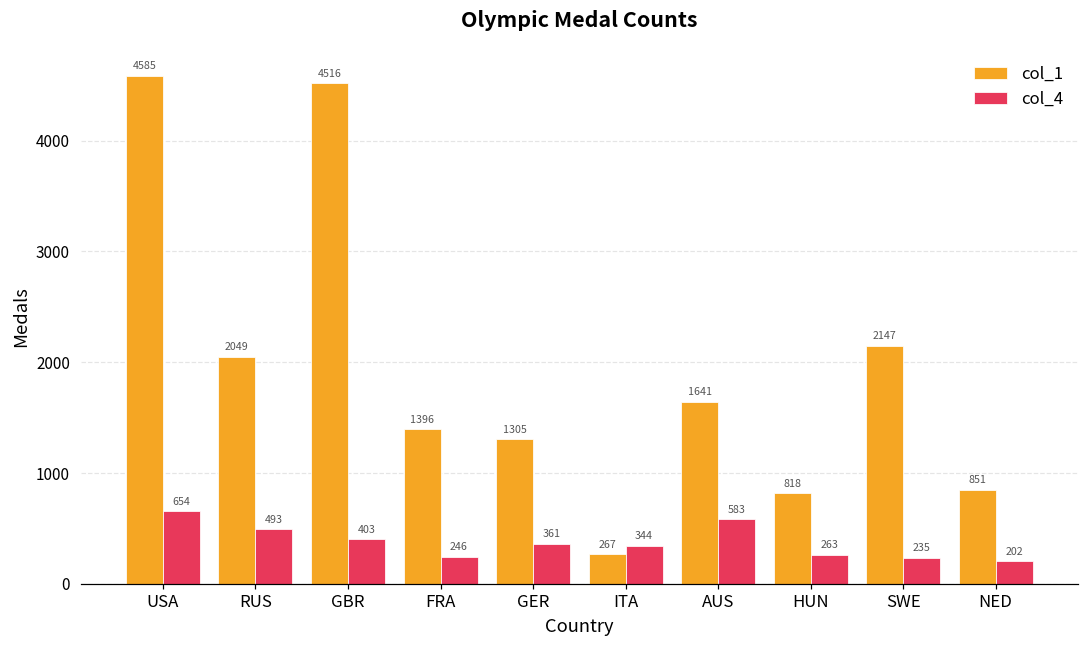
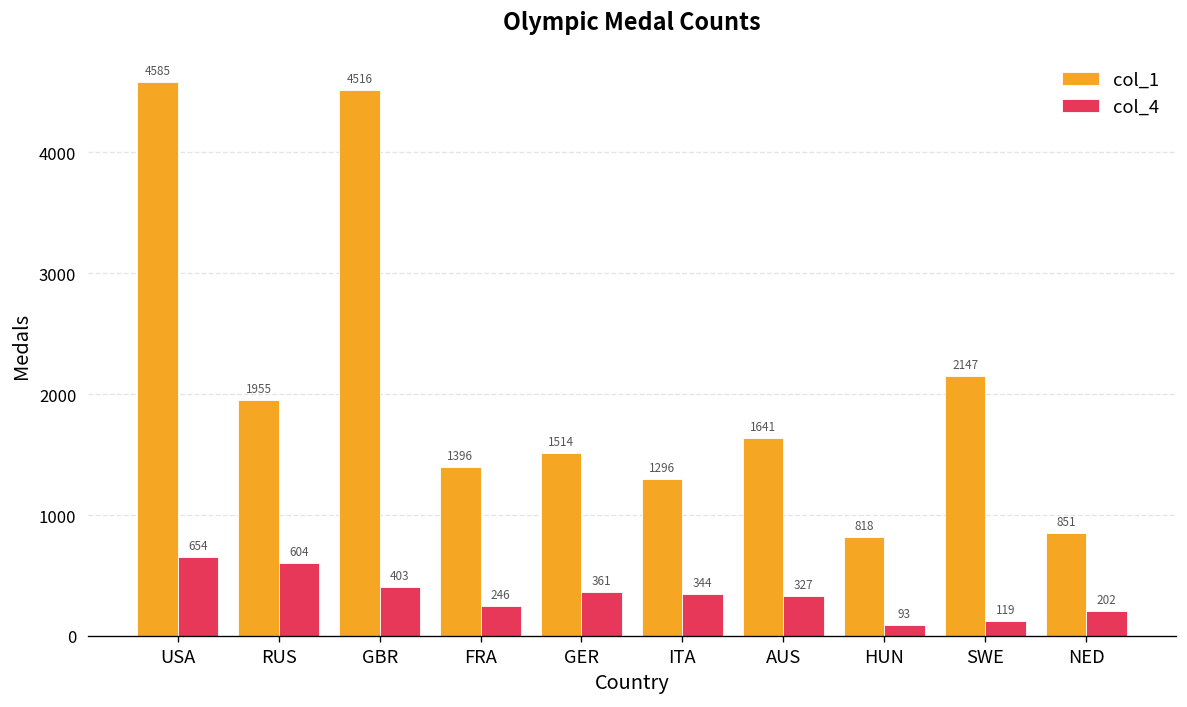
col_1, RUS: 2049 -> 1955
col_4, RUS: 493 -> 604
col_1, GER: 1305 -> 1514
col_1, ITA: 267 -> 1296
col_4, AUS: 583 -> 327
col_4, HUN: 263 -> 93
col_4, SWE: 235 -> 119
